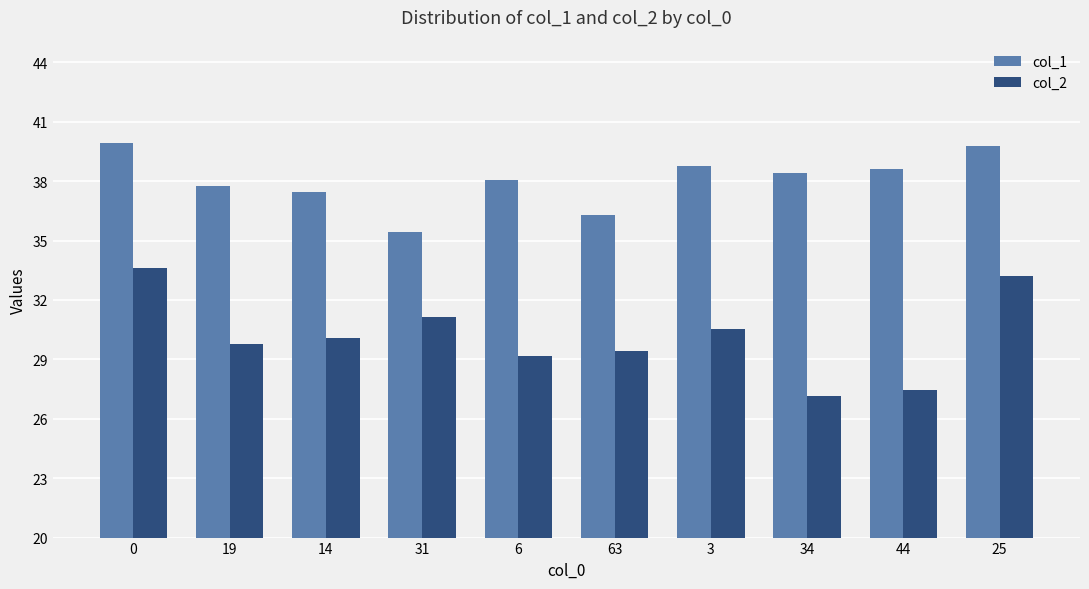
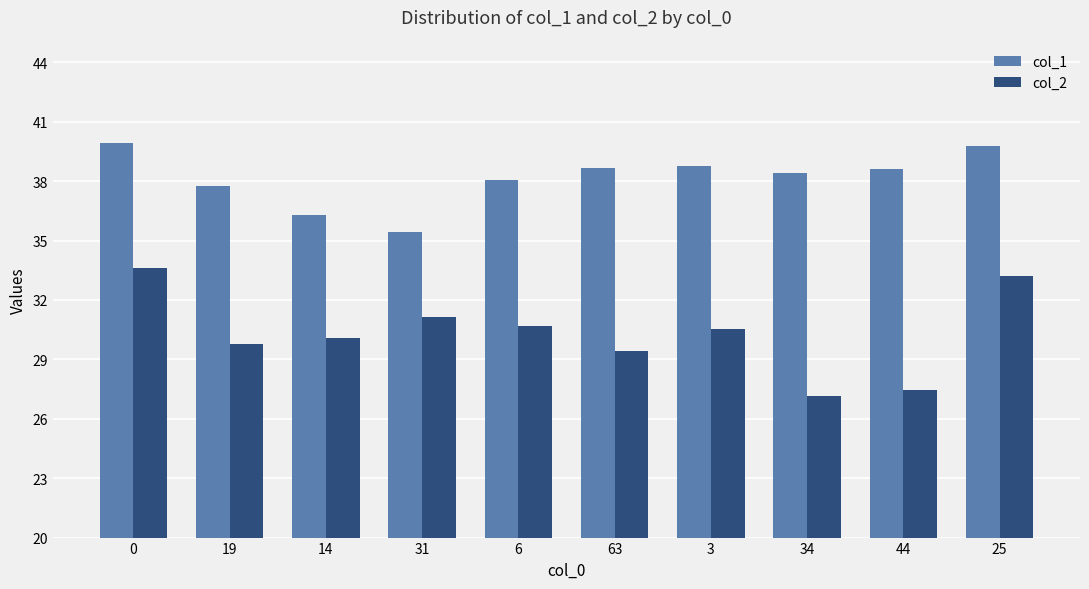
col_1, 14: 37.5 -> 36.3
col_2, 6: 29.2 -> 30.7
col_1, 63: 36.3 -> 38.7
